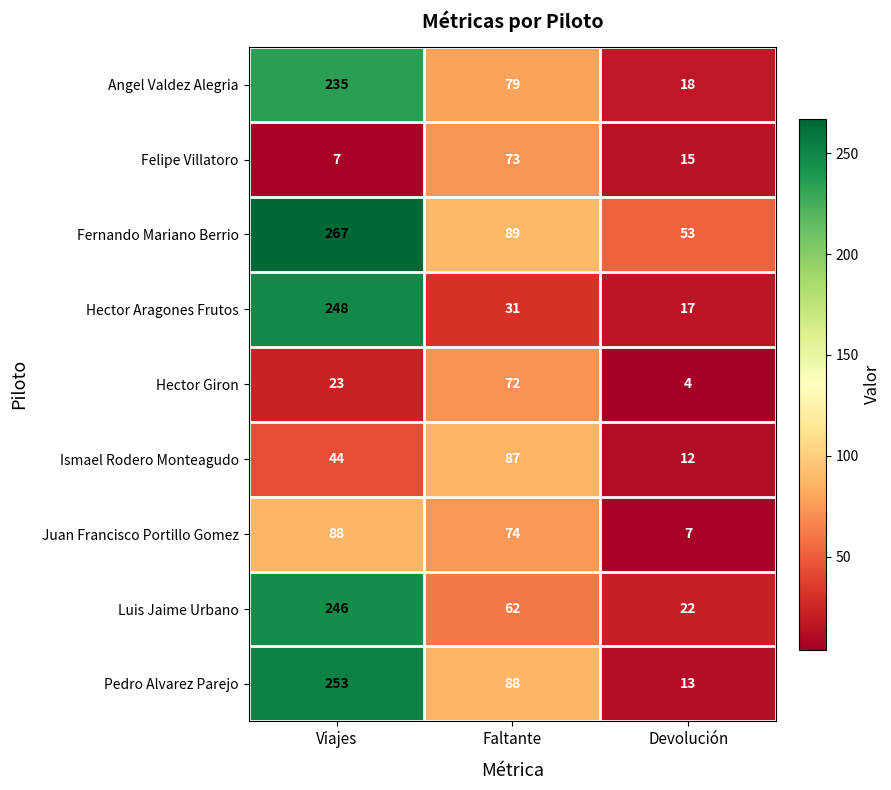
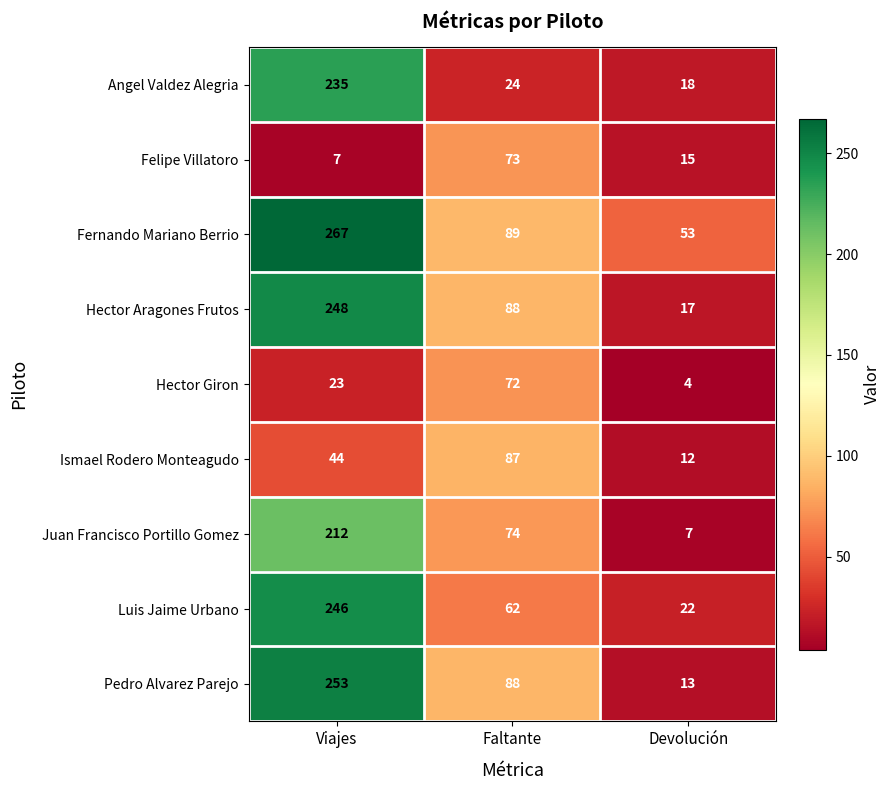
Angel Valdez Alegria, Faltante: 79 -> 24
Hector Aragones Frutos, Faltante: 31 -> 88
Juan Francisco Portillo Gomez, Viajes: 88 -> 212
